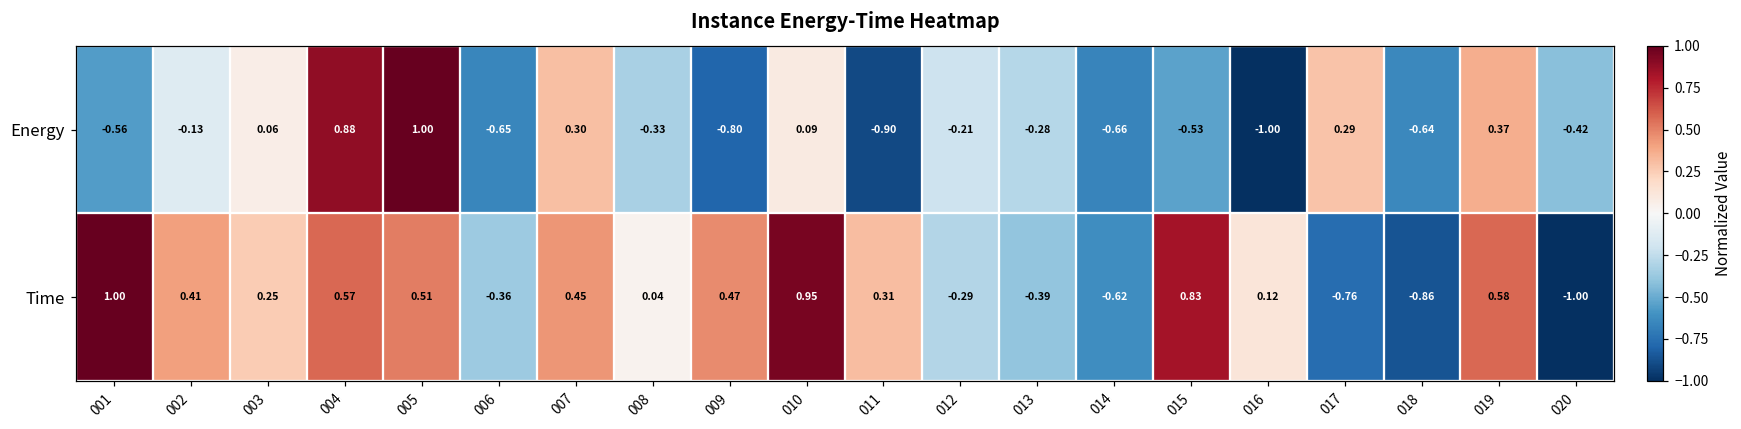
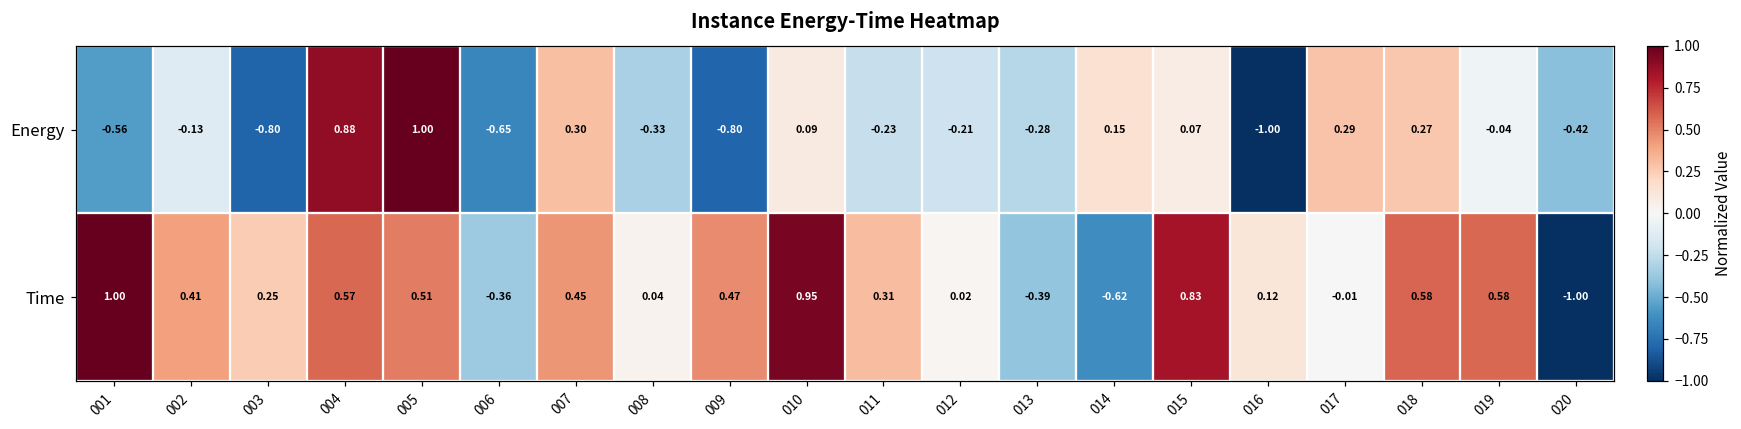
Energy, 003: 0.06 -> -0.80
Energy, 011: -0.90 -> -0.23
Energy, 014: -0.66 -> 0.15
Energy, 015: -0.53 -> 0.07
Energy, 018: -0.64 -> 0.27
Energy, 019: 0.37 -> -0.04
Time, 012: -0.29 -> 0.02
Time, 017: -0.76 -> -0.01
Time, 018: -0.86 -> 0.58
